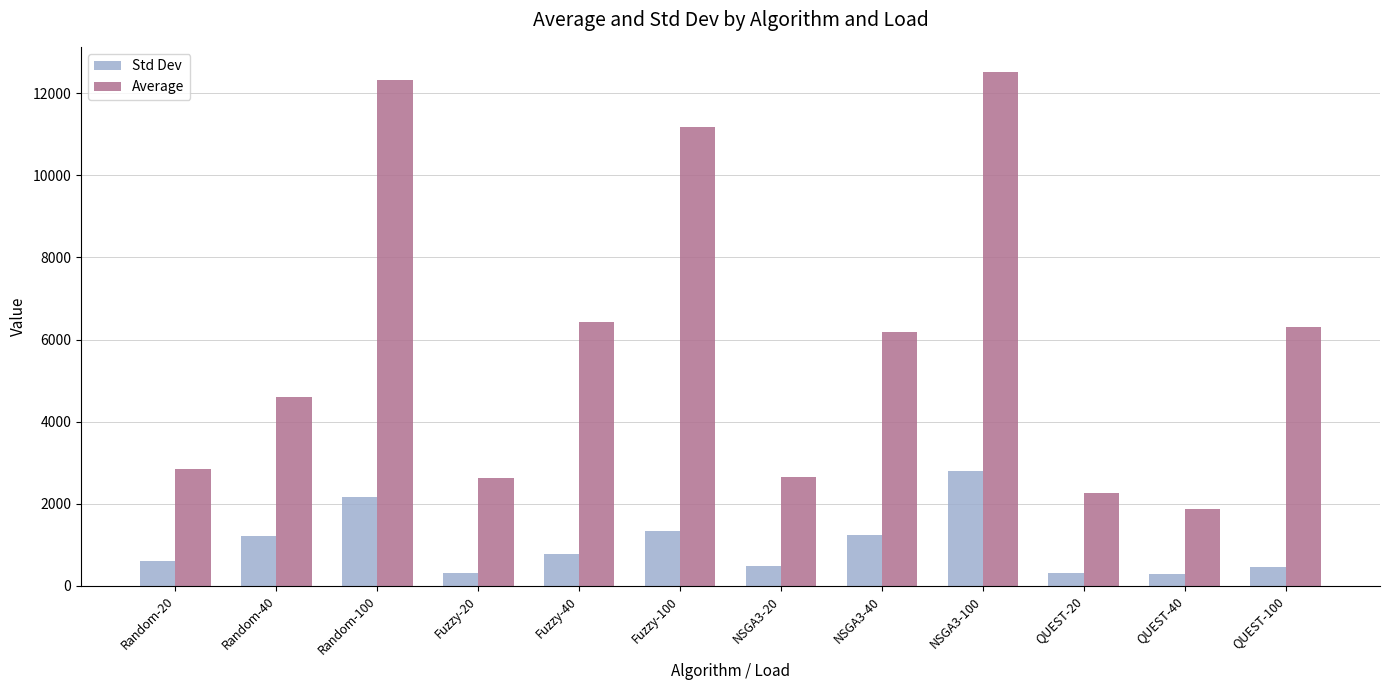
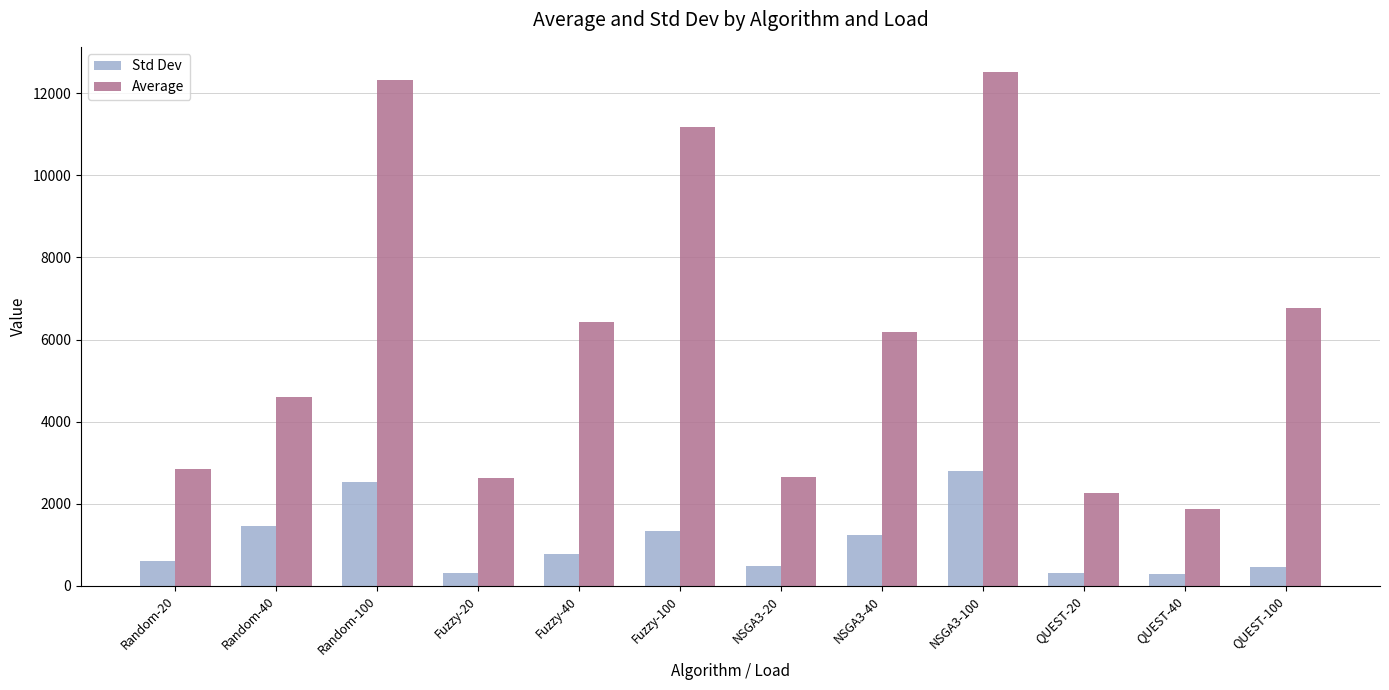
Std Dev, Random-40: 1200 -> 1500
Std Dev, Random-100: 2200 -> 2500
Average, QUEST-100: 6300 -> 6800
